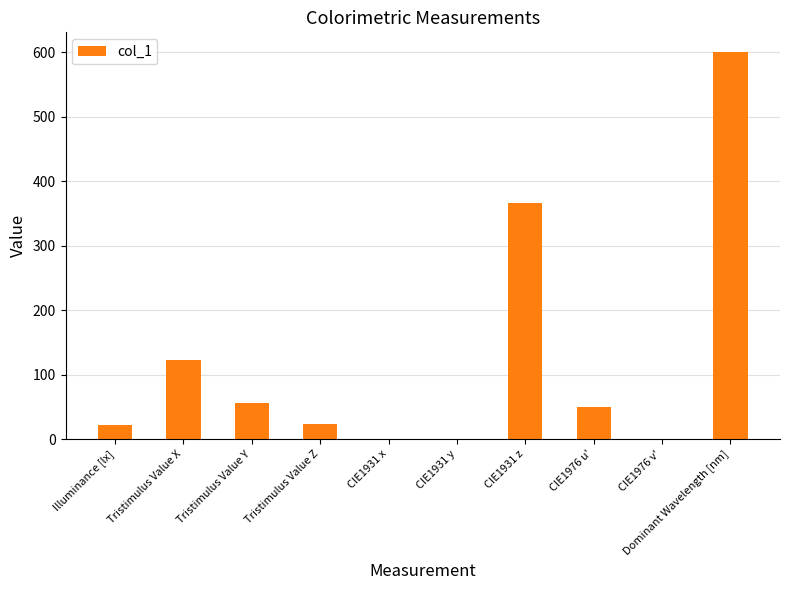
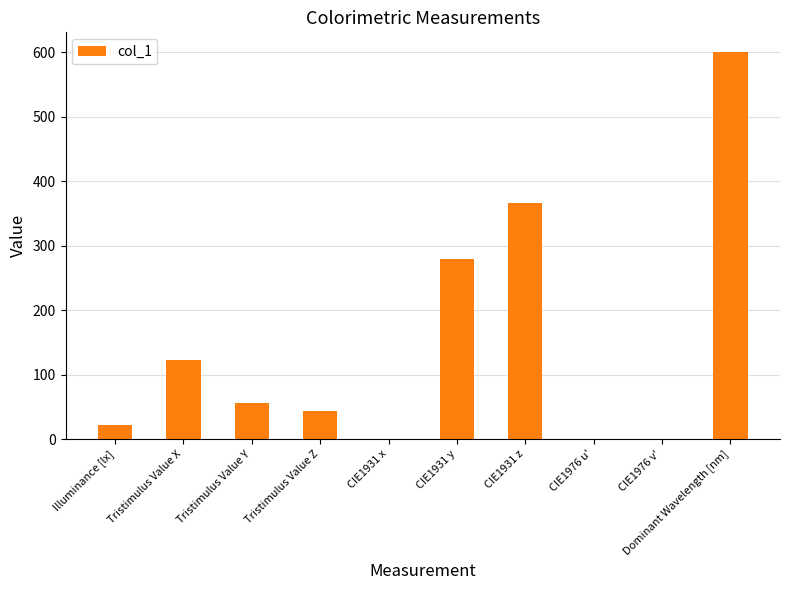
Tristimulus Value Z: 20 -> 40
CIE1931 y: 0 -> 280
CIE1976 u': 50 -> 0
